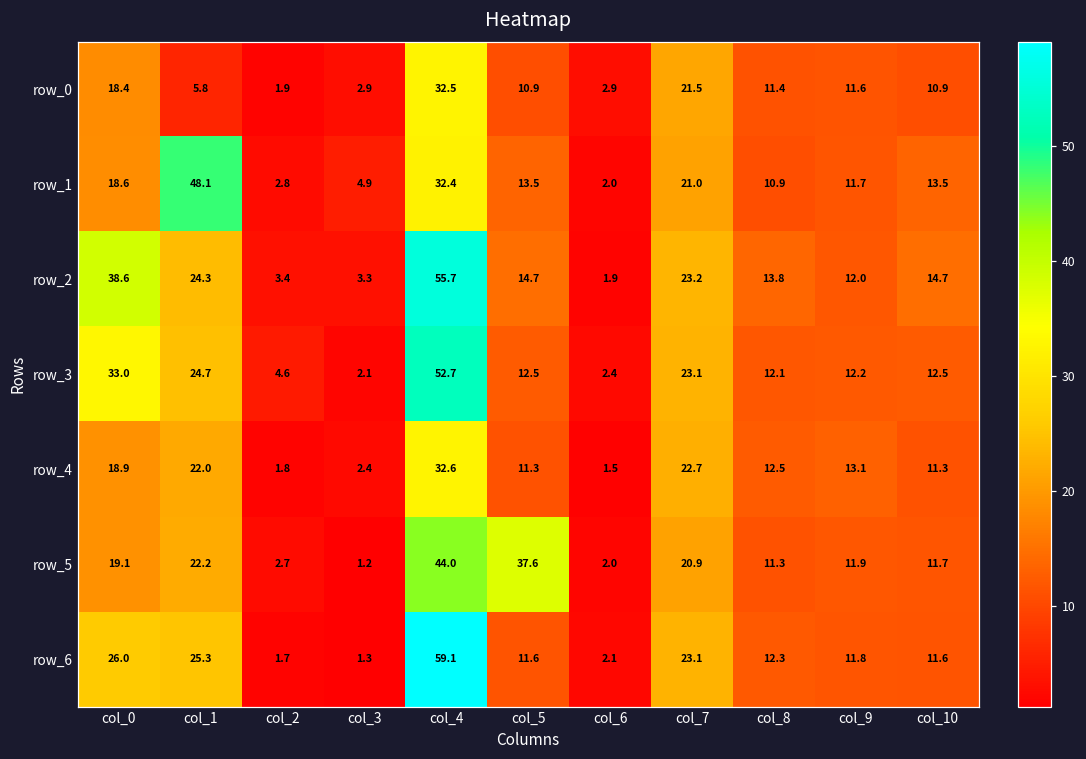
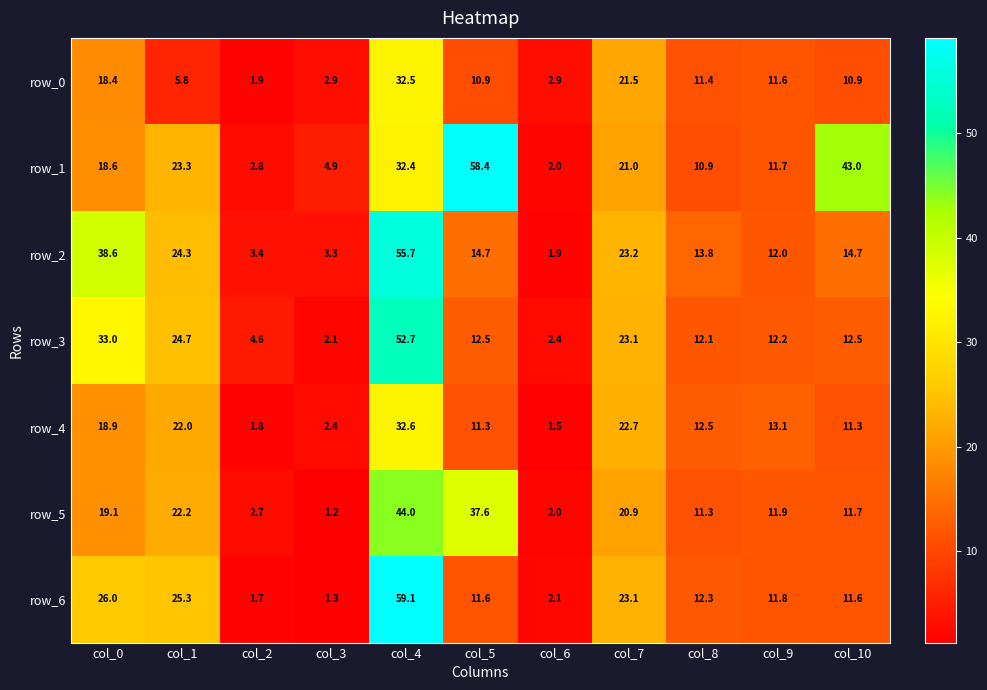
row_1, col_1: 48.1 -> 23.3
row_1, col_5: 13.5 -> 58.4
row_1, col_10: 13.5 -> 43.0
